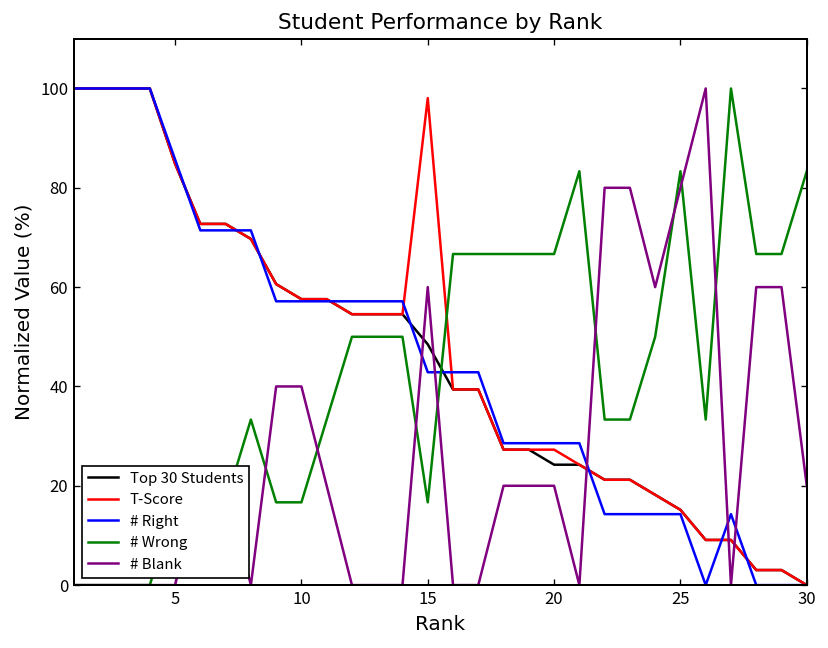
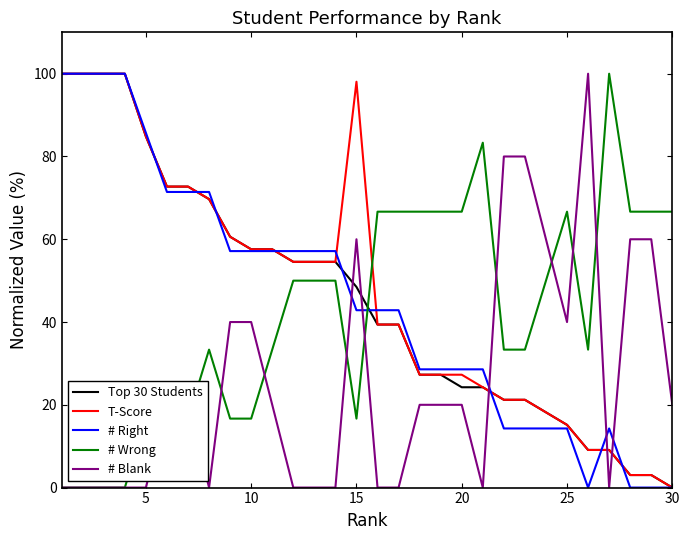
# Wrong, 25: 83 -> 67
# Blank, 25: 80 -> 40
# Wrong, 30: 83 -> 67
